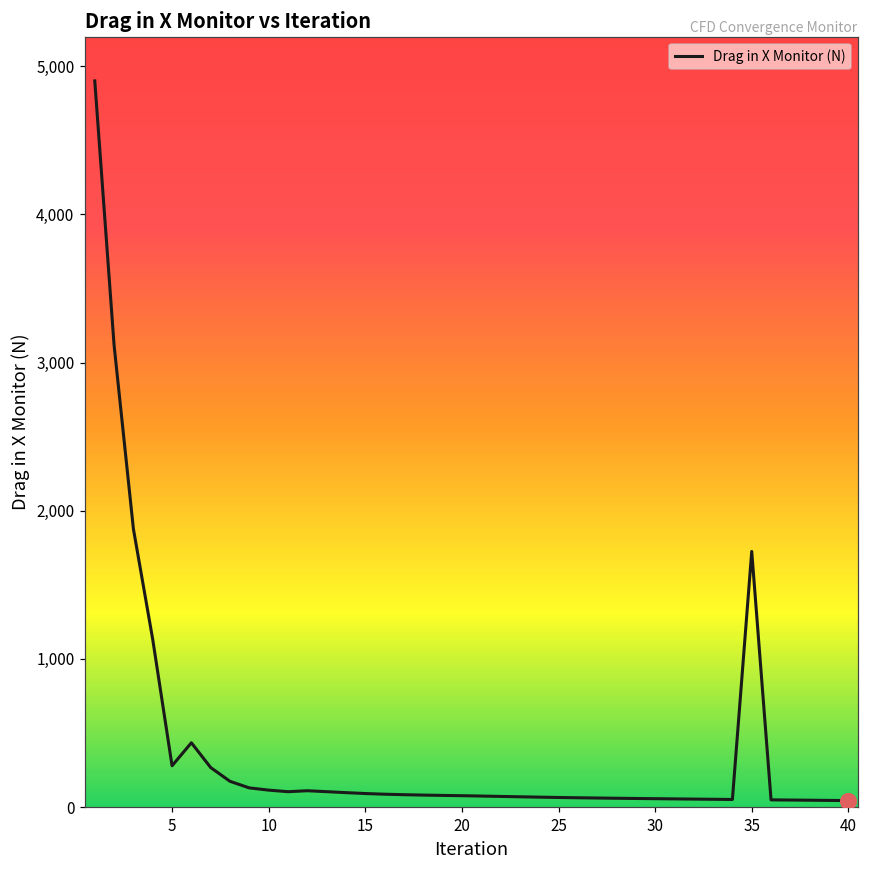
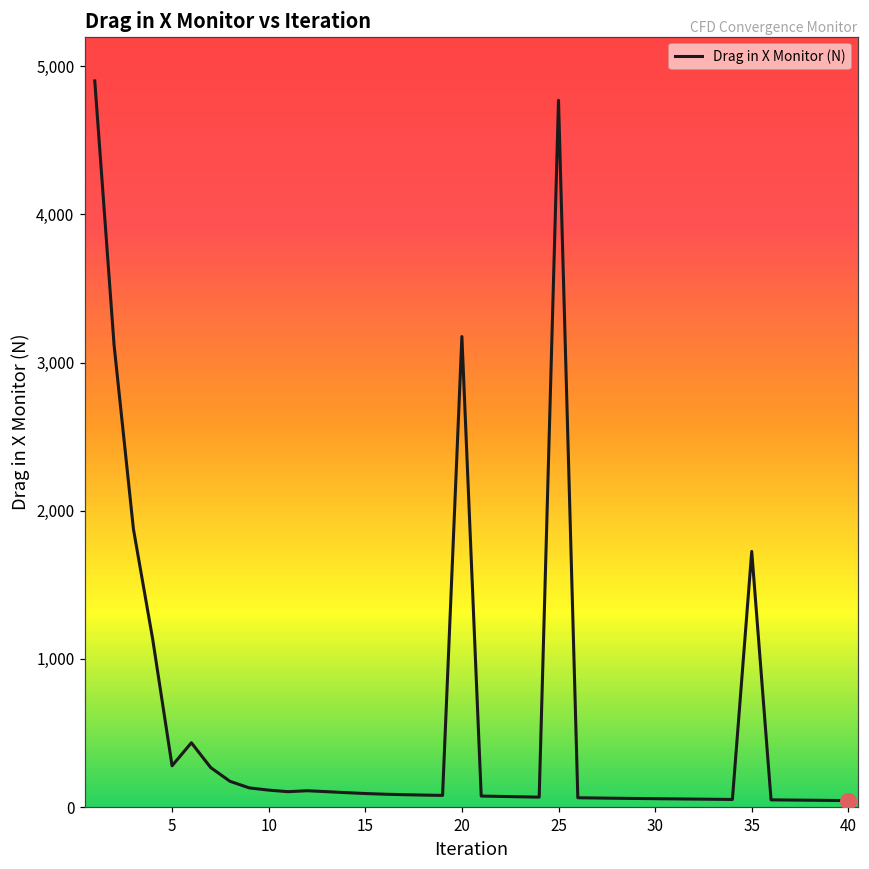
Drag in X Monitor (N), 20: 80 -> 3,180
Drag in X Monitor (N), 25: 60 -> 4,770
